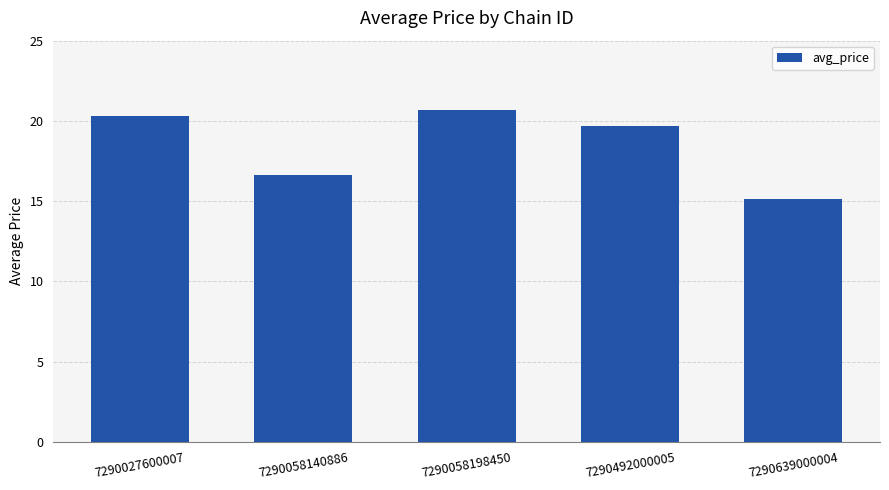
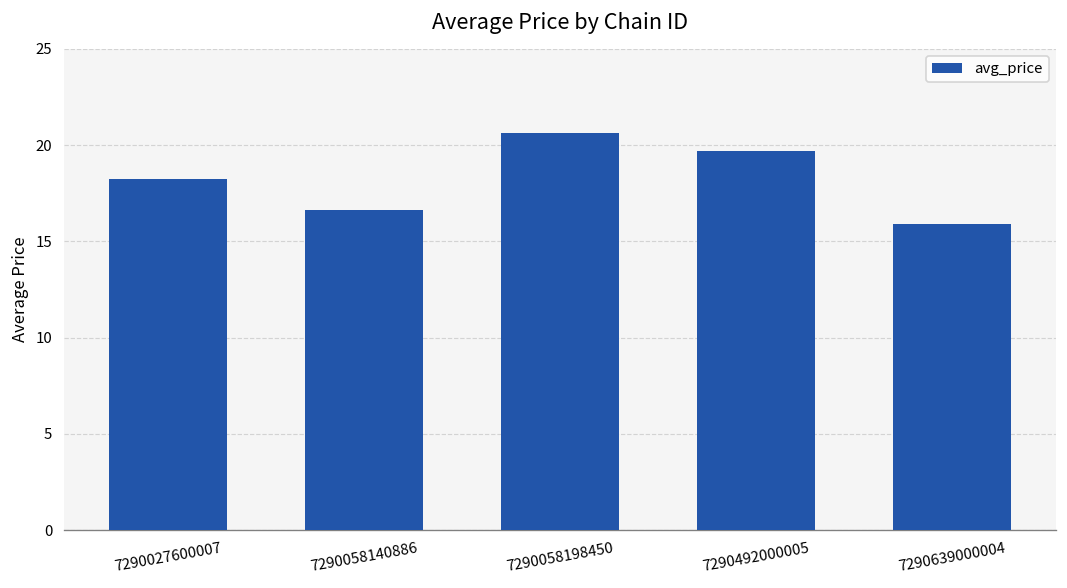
7290027600007: 20.3 -> 18.2
7290639000004: 15.1 -> 15.9
